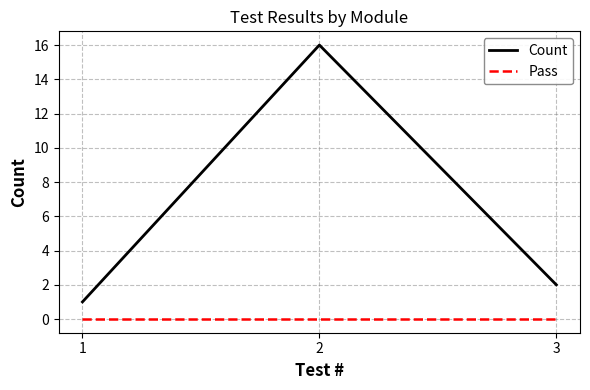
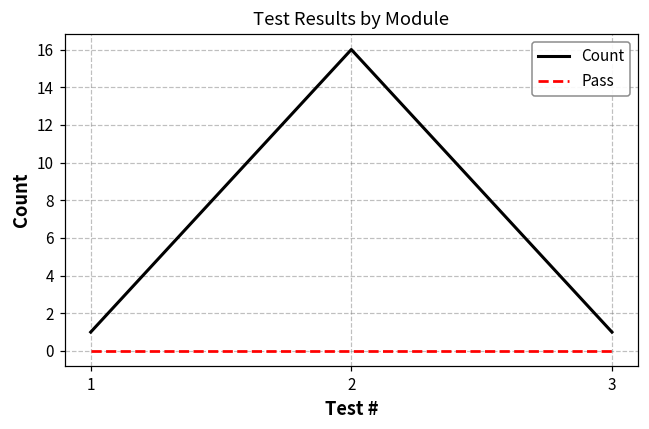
Count, 3: 2 -> 1
